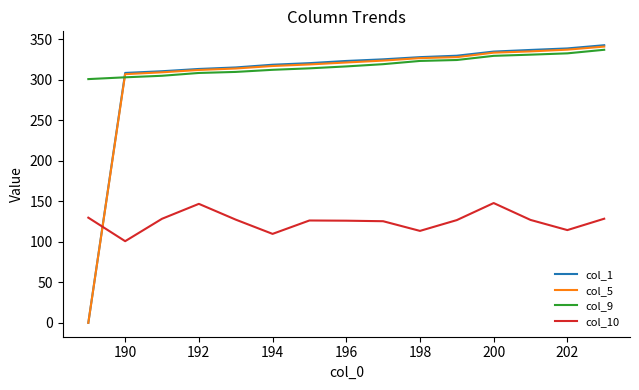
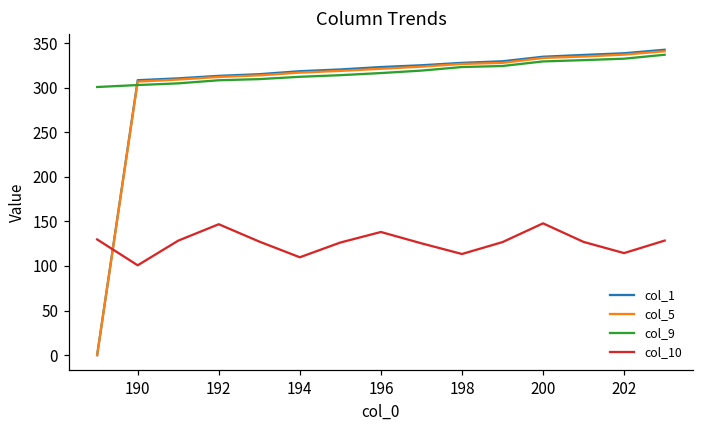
col_10, 196: 130 -> 140
